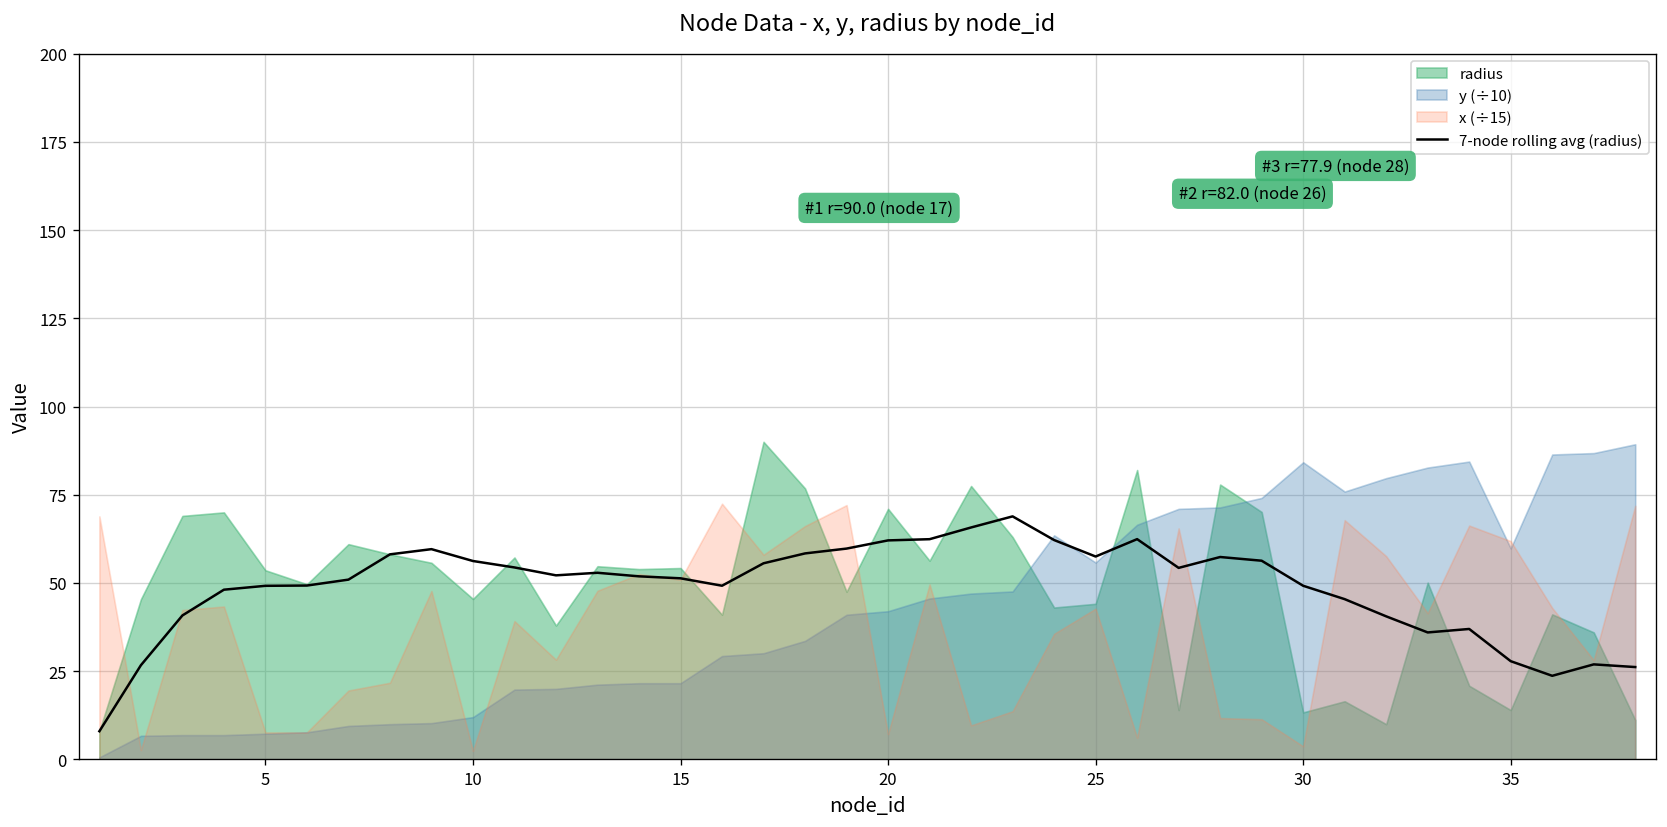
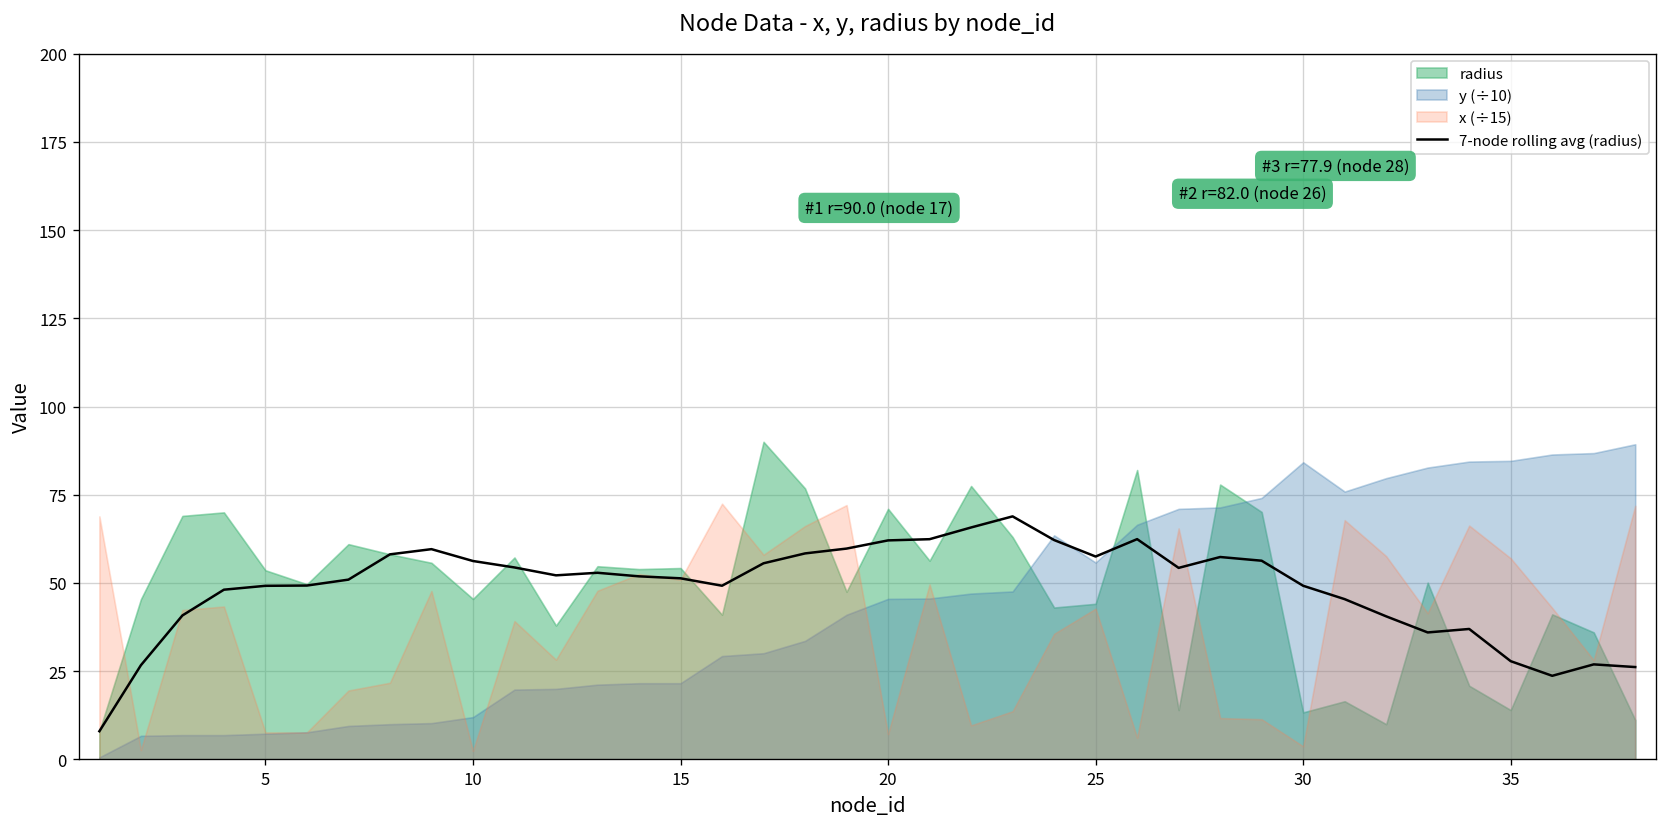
y (÷10), 20: 42 -> 46
y (÷10), 35: 60 -> 85
x (÷15), 35: 62 -> 57
